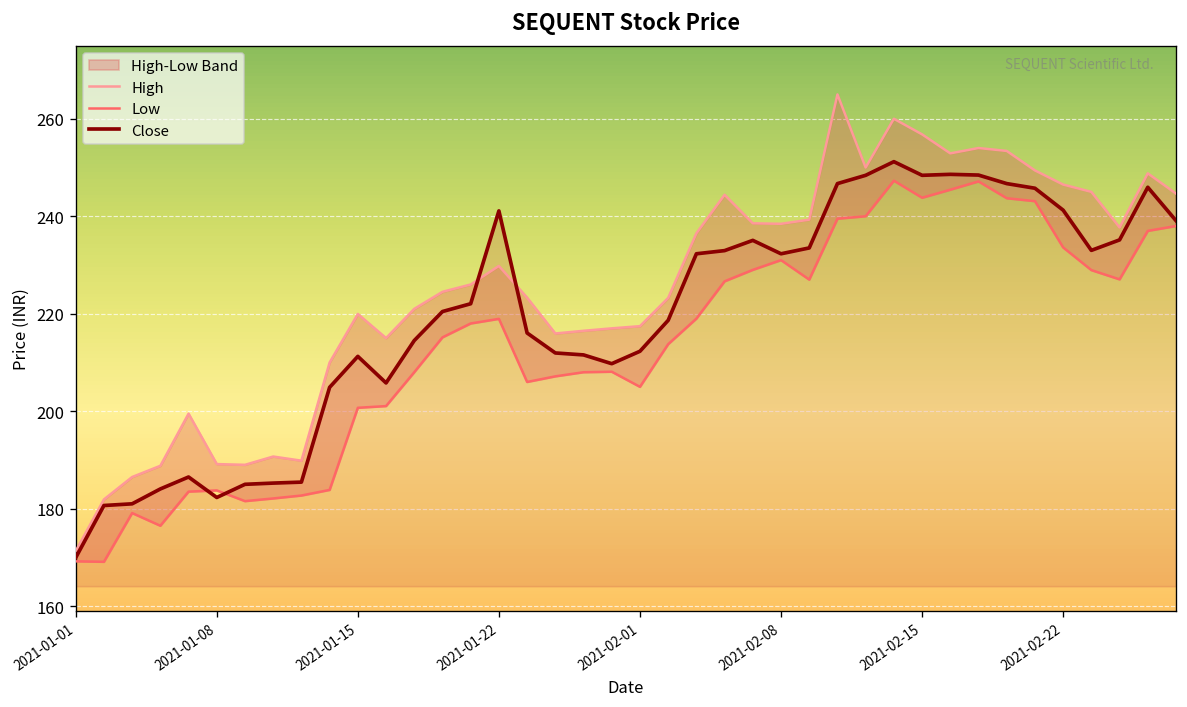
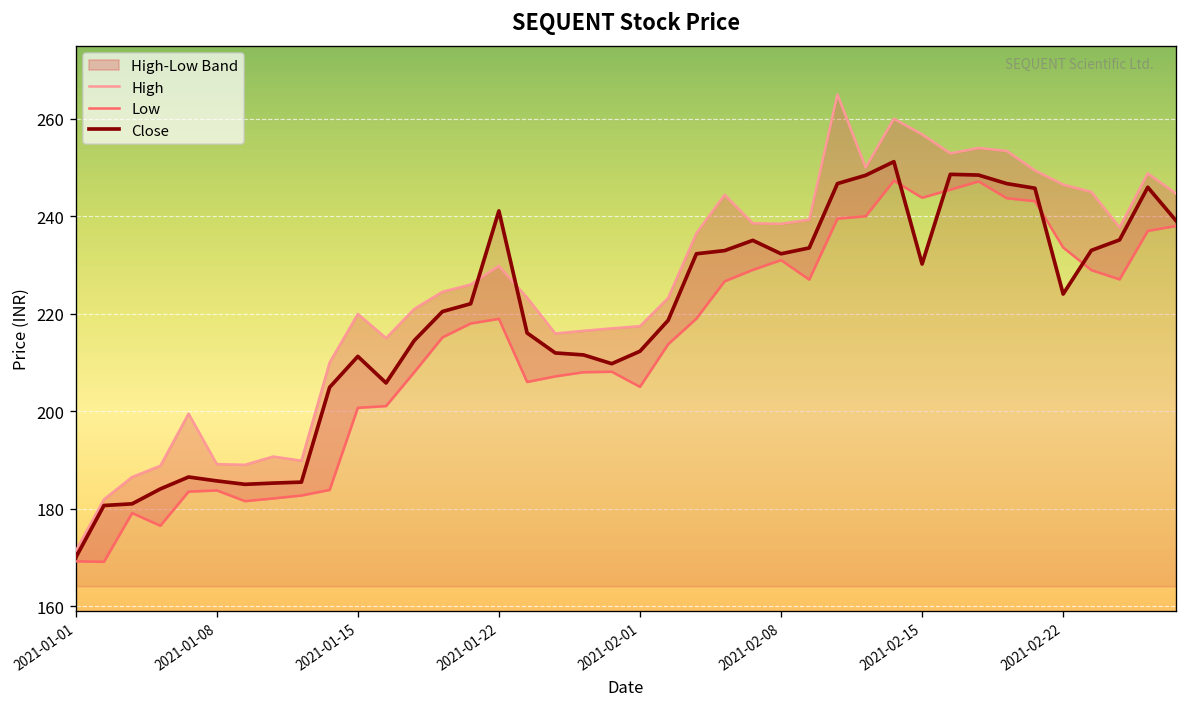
Close, 2021-01-08: 182 -> 186
Close, 2021-02-15: 248 -> 230
Close, 2021-02-22: 241 -> 224
